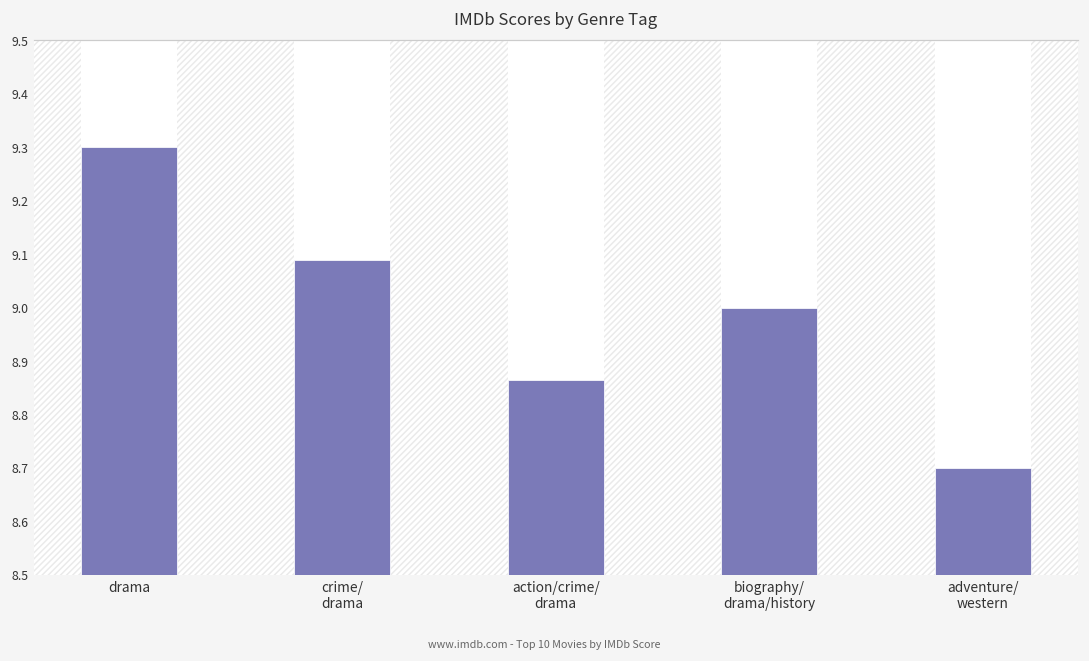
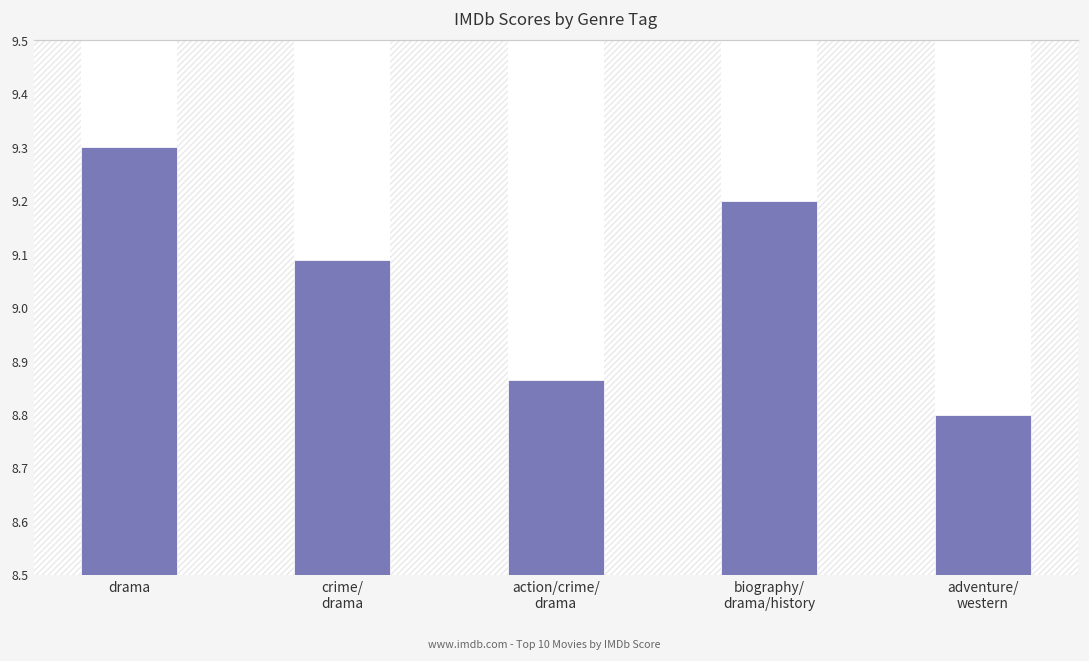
biography/ drama/history: 9.0 -> 9.2
adventure/ western: 8.7 -> 8.8
